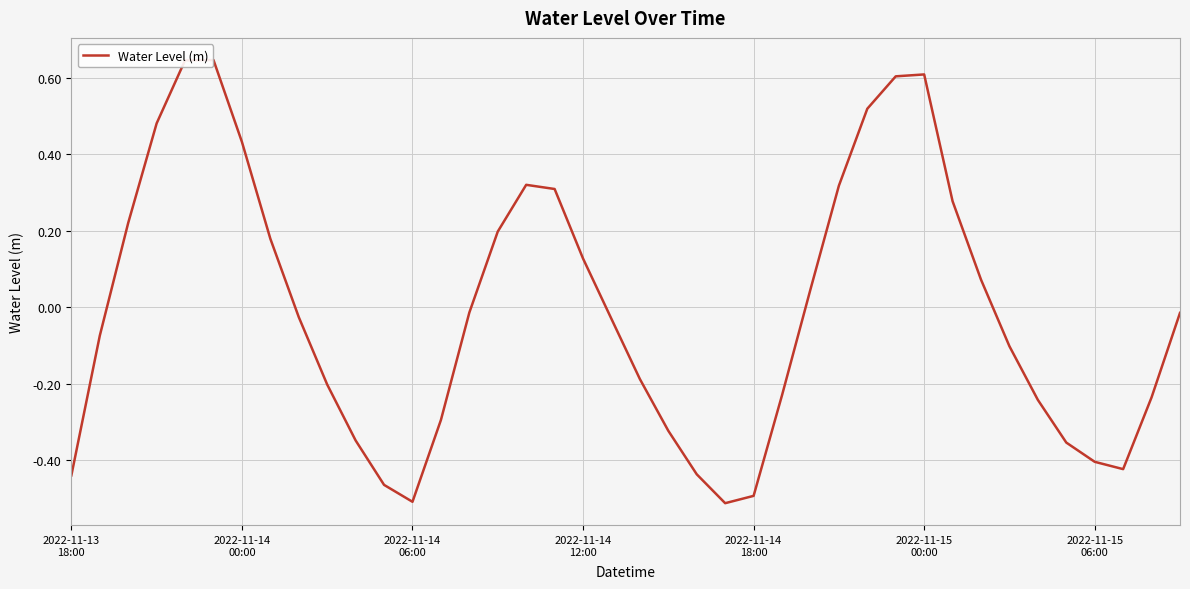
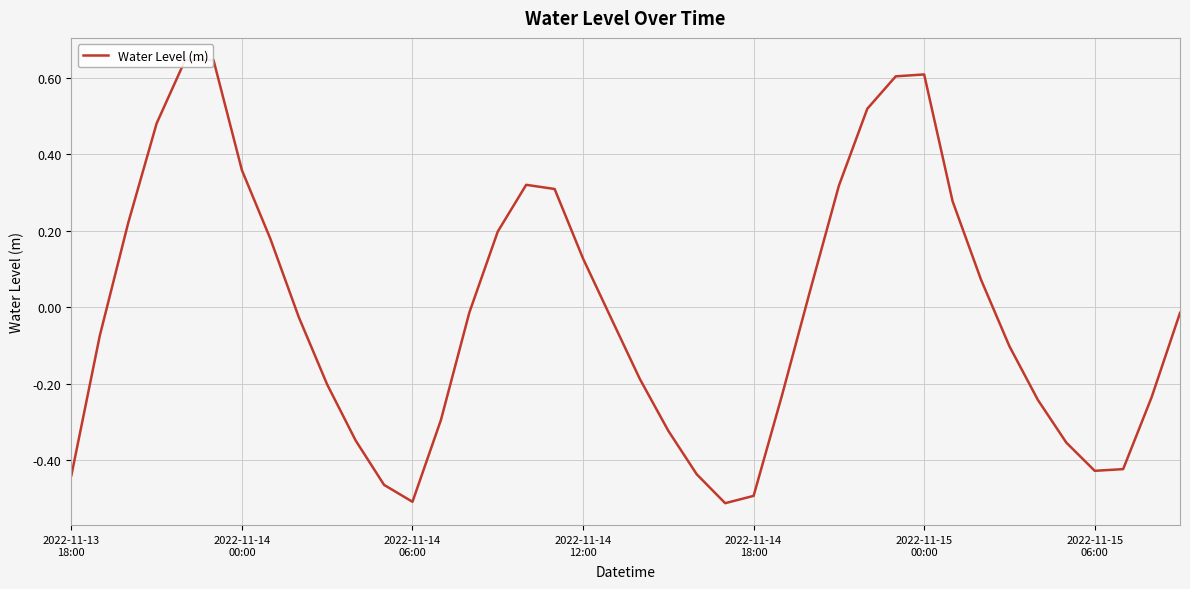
2022-11-14 00:00: 0.43 -> 0.36
2022-11-15 06:00: -0.40 -> -0.43
